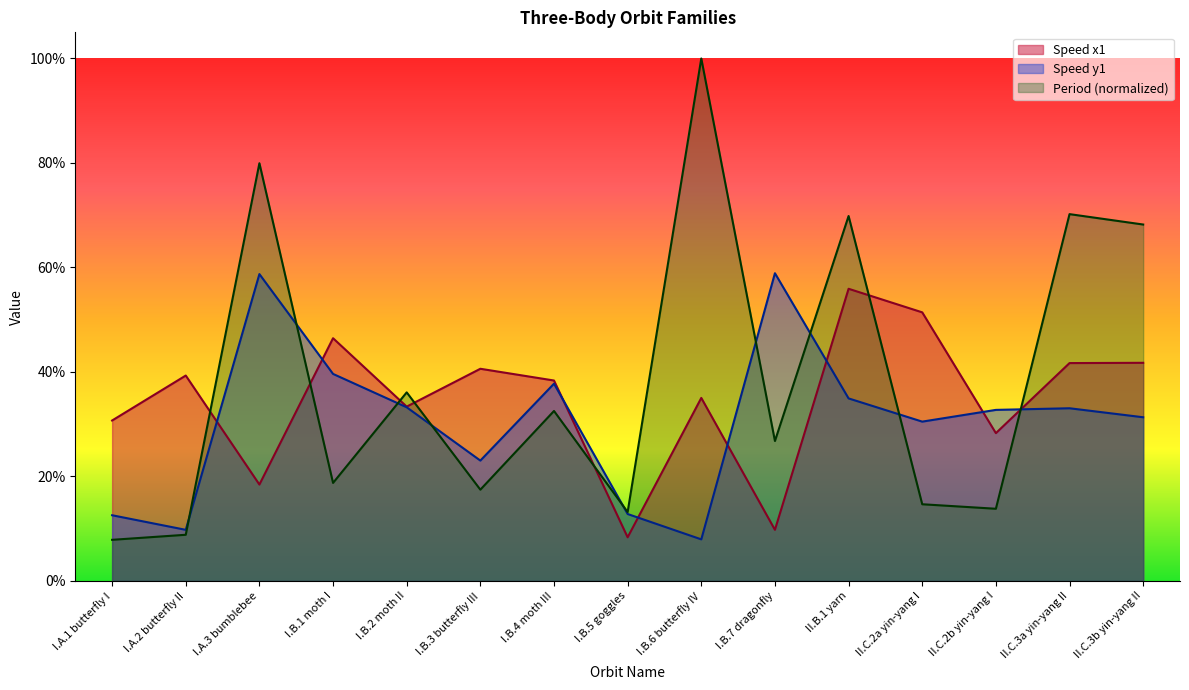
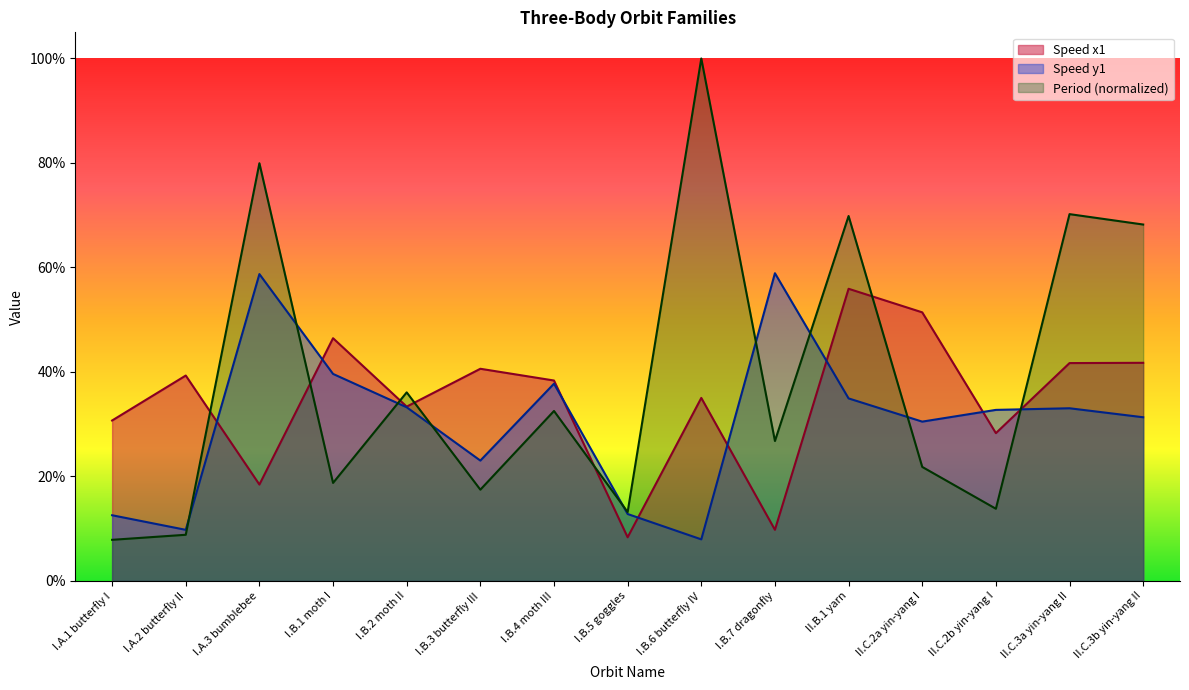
Period (normalized), II.C.2a yin-yang I: 15% -> 22%
